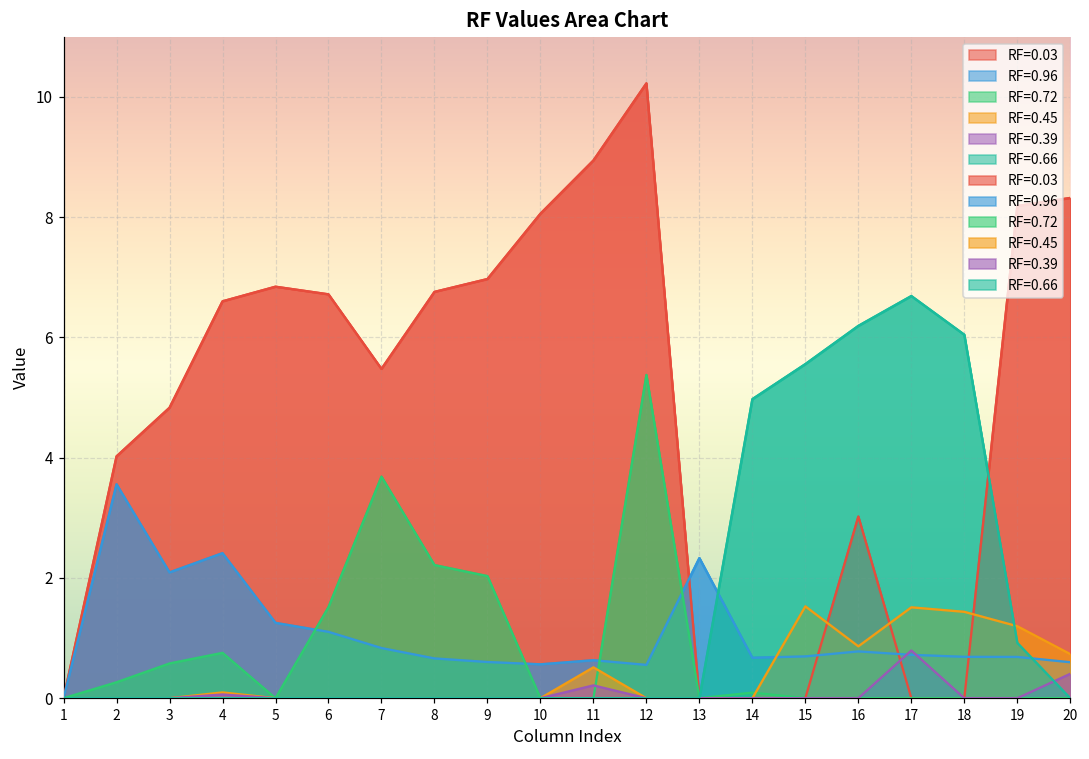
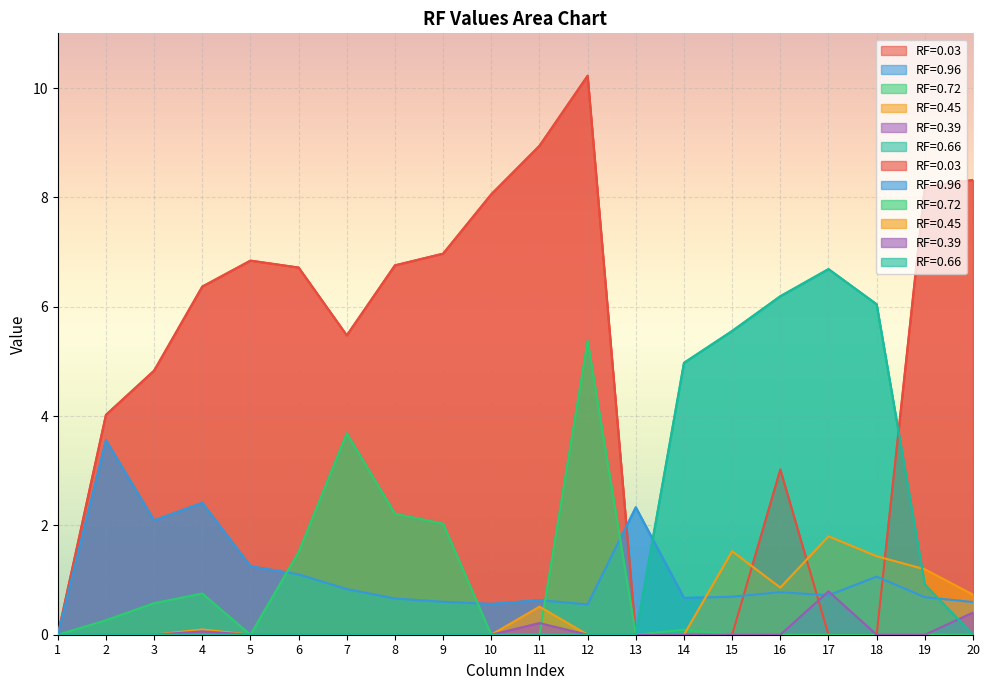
RF=0.03, 4: 6.6 -> 6.4
RF=0.45, 17: 1.5 -> 1.8
RF=0.96, 18: 0.7 -> 1.1
